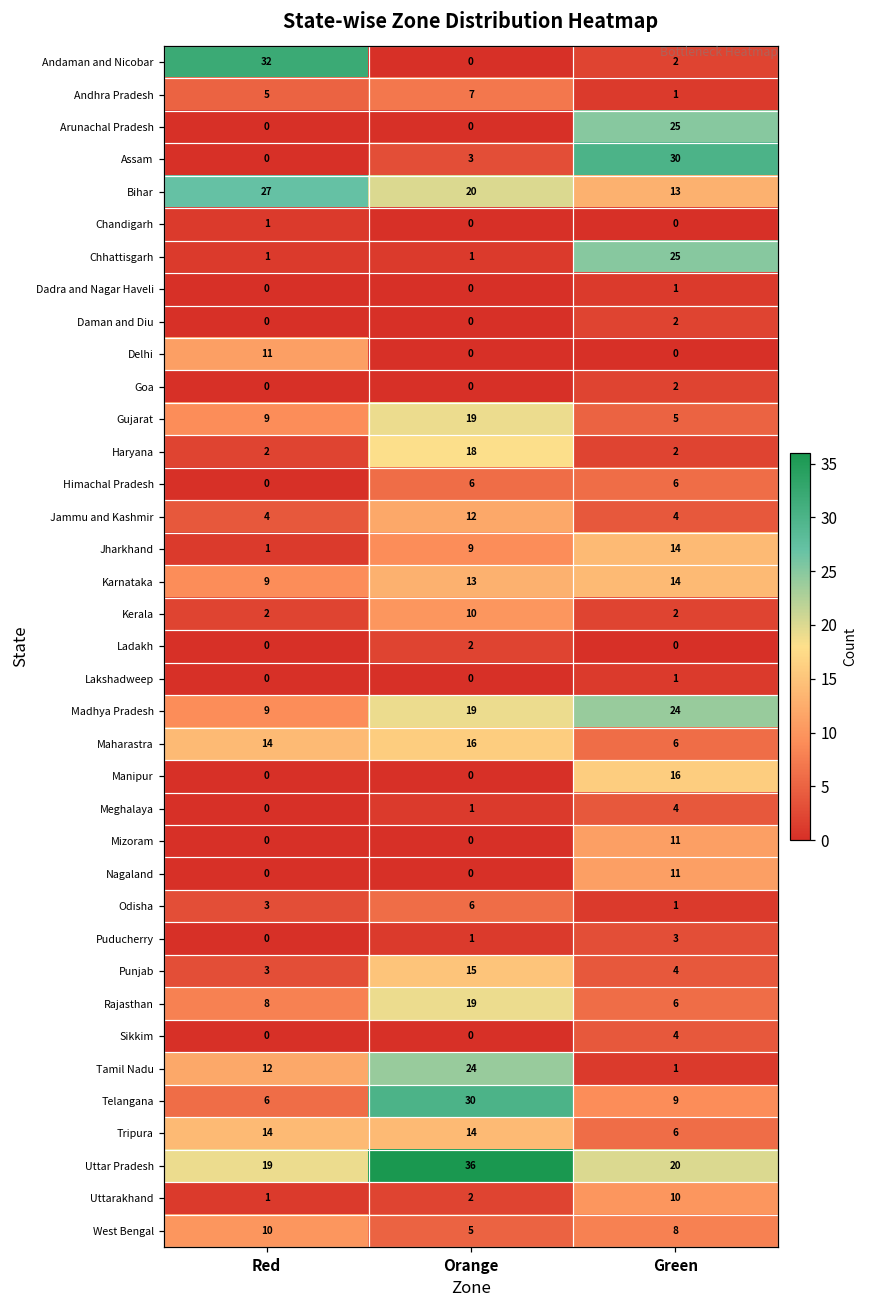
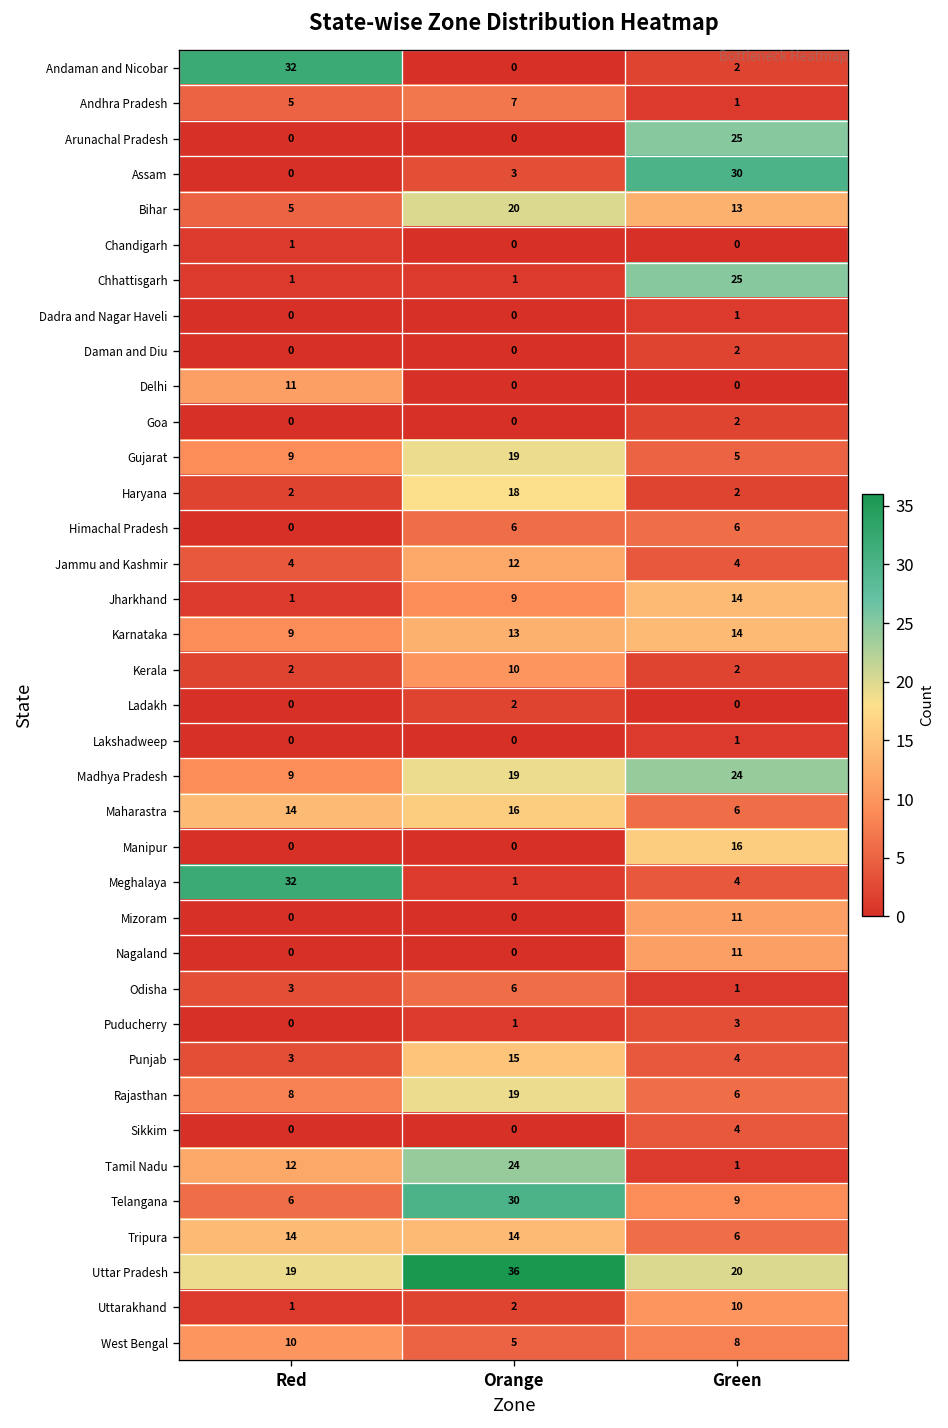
Bihar, Red: 27 -> 5
Meghalaya, Red: 0 -> 32
